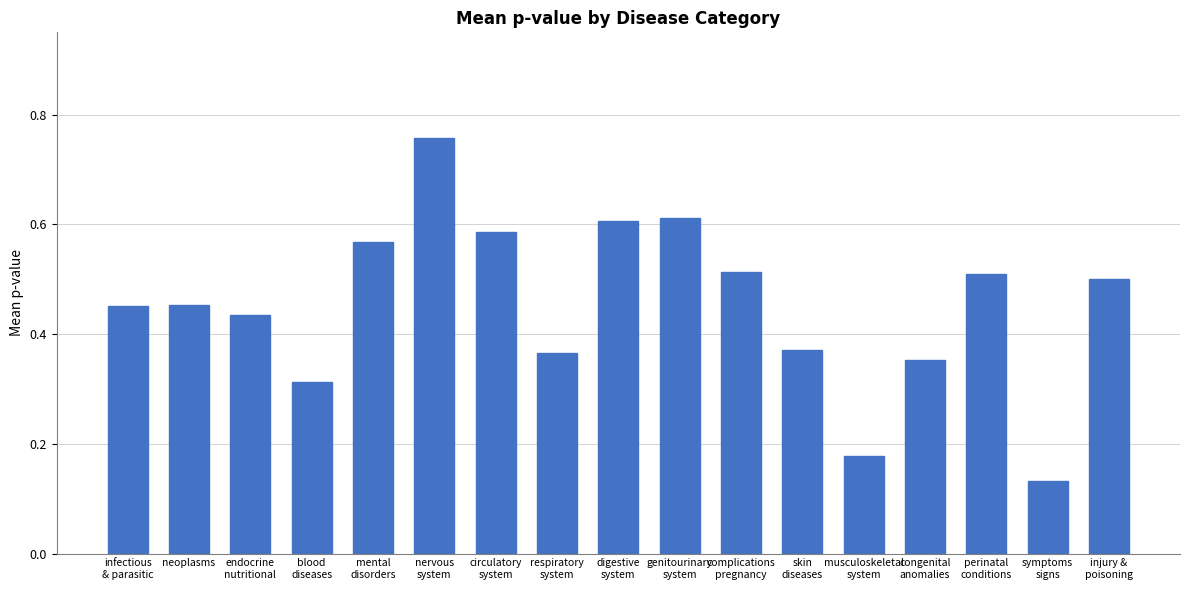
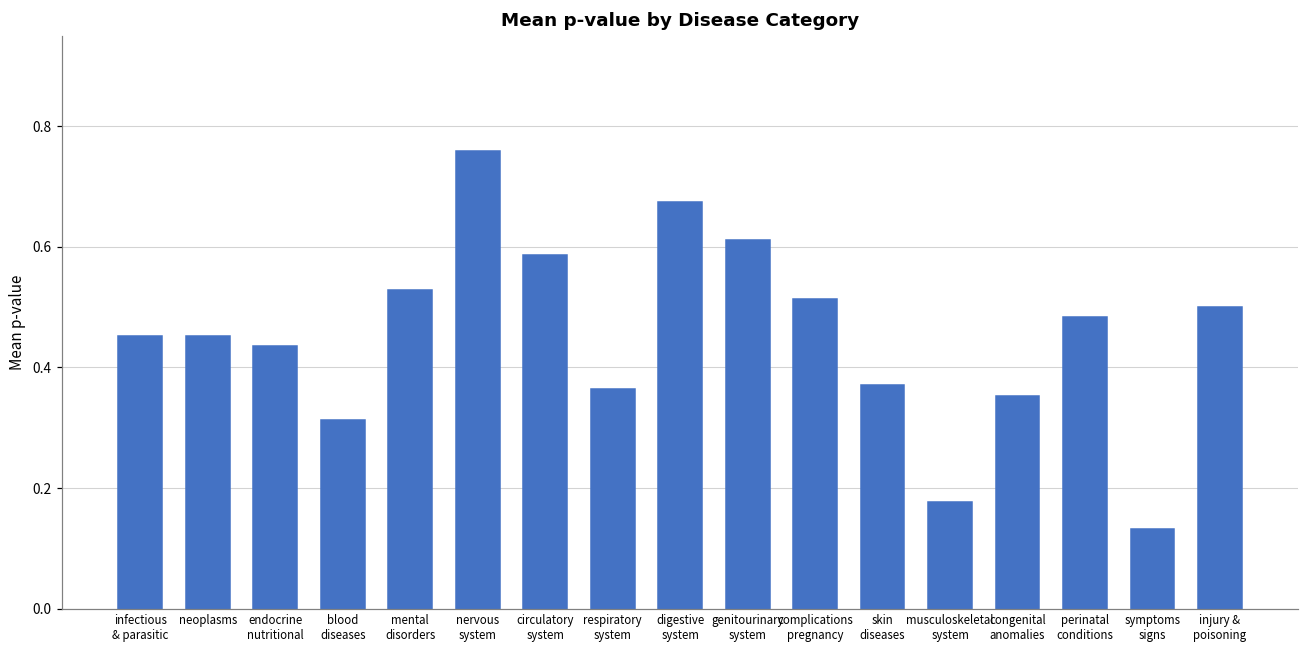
mental disorders: 0.57 -> 0.53
digestive system: 0.61 -> 0.67
perinatal conditions: 0.51 -> 0.48
